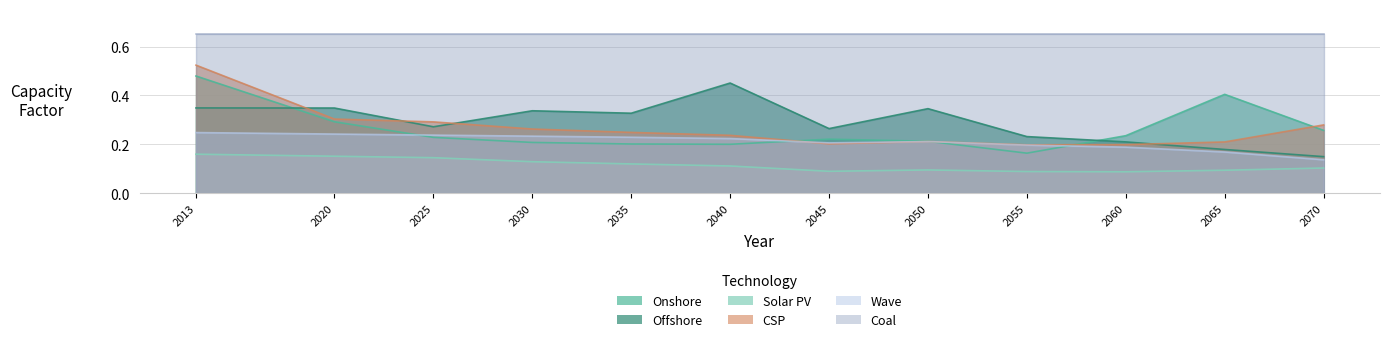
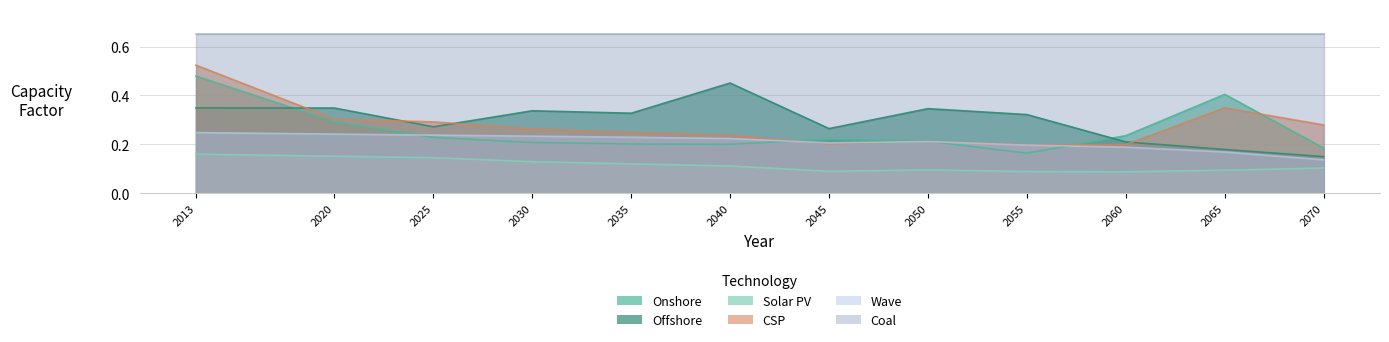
Offshore, 2055: 0.23 -> 0.32
CSP, 2065: 0.21 -> 0.35
Onshore, 2070: 0.26 -> 0.19
